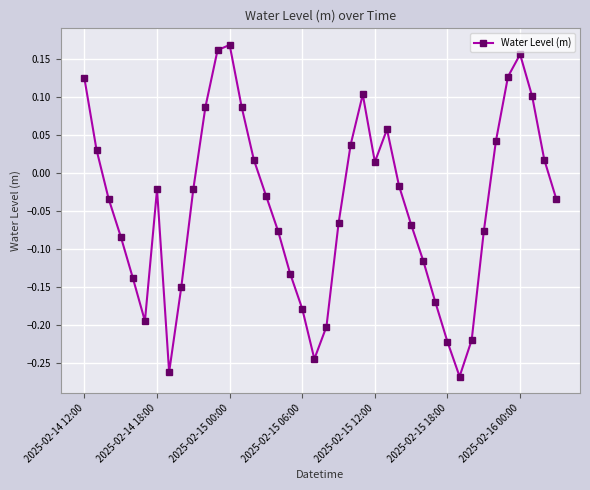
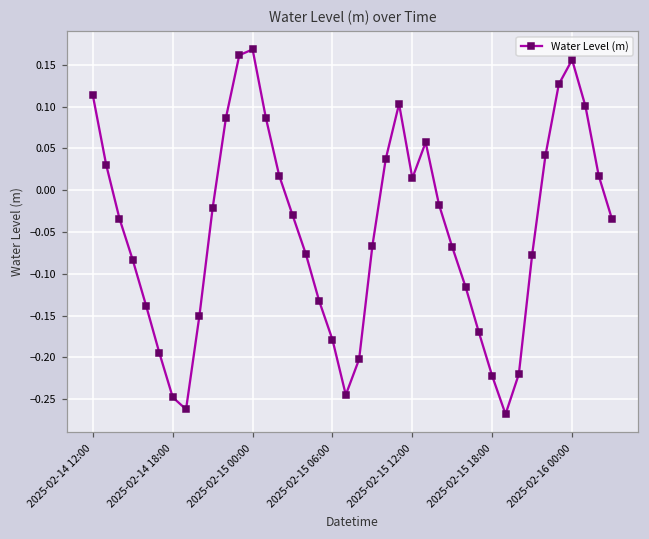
2025-02-14 12:00: 0.12 -> 0.11
2025-02-14 18:00: -0.02 -> -0.25
